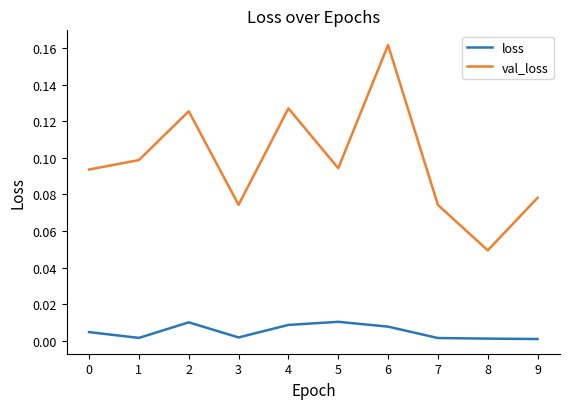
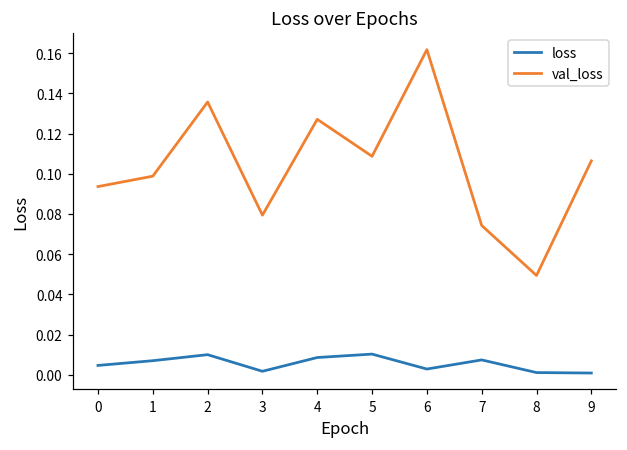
loss, 1: 0.002 -> 0.007
val_loss, 2: 0.126 -> 0.136
val_loss, 3: 0.074 -> 0.079
val_loss, 5: 0.094 -> 0.109
loss, 6: 0.008 -> 0.003
loss, 7: 0.001 -> 0.007
val_loss, 9: 0.078 -> 0.106
